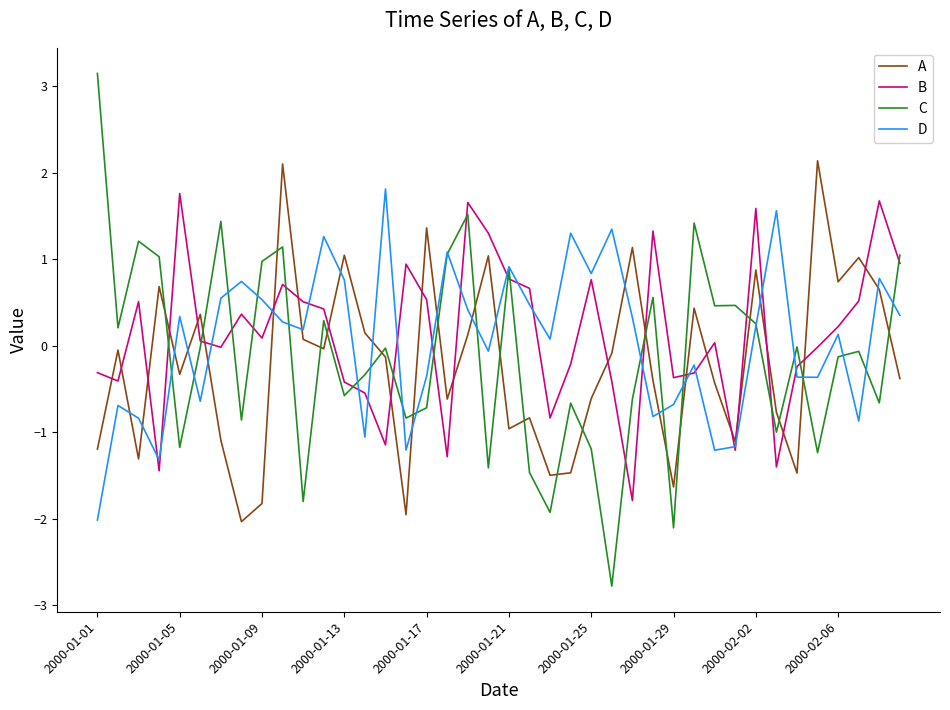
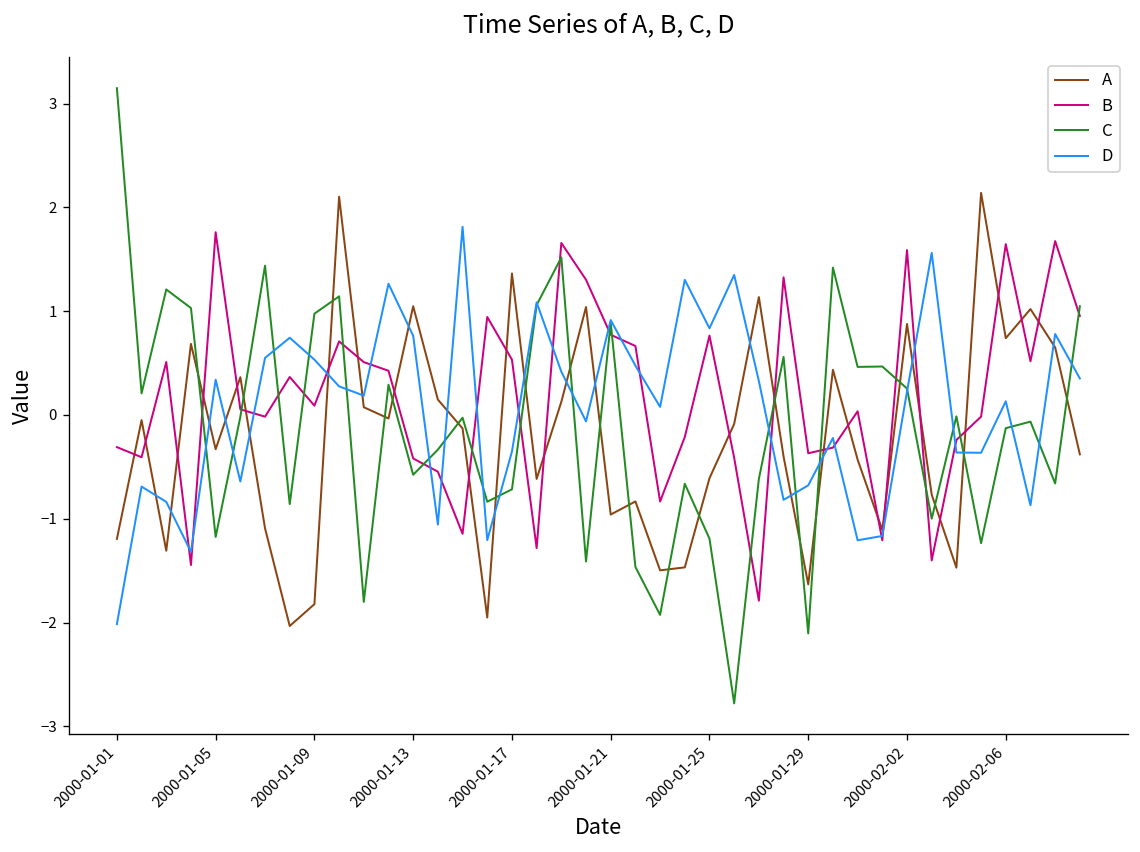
B, 2000-02-06: 0.2 -> 1.6
